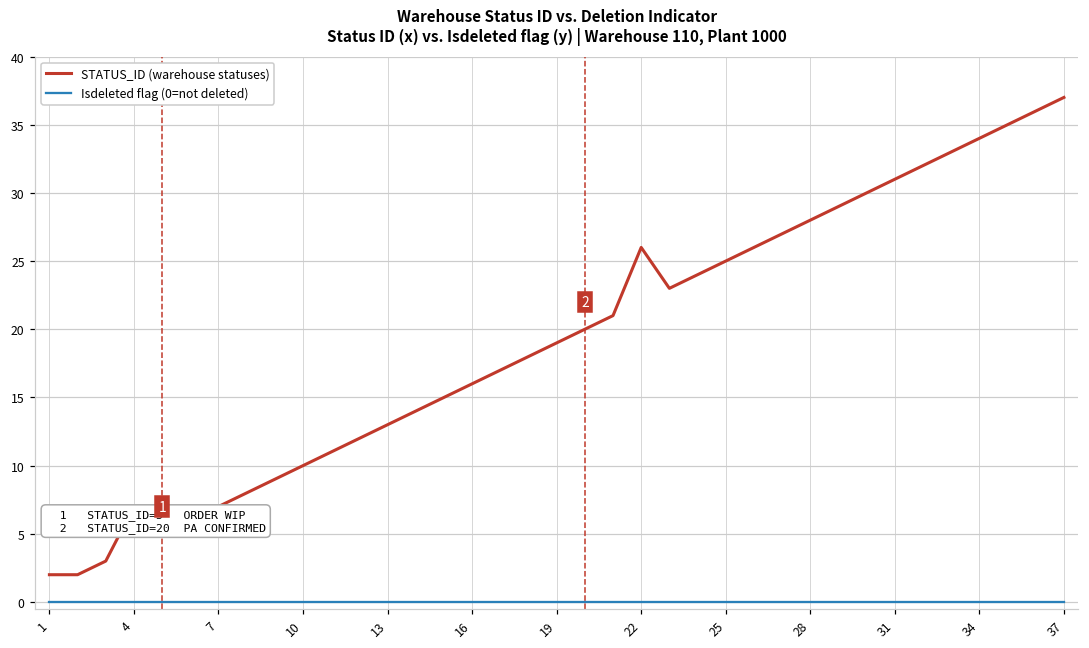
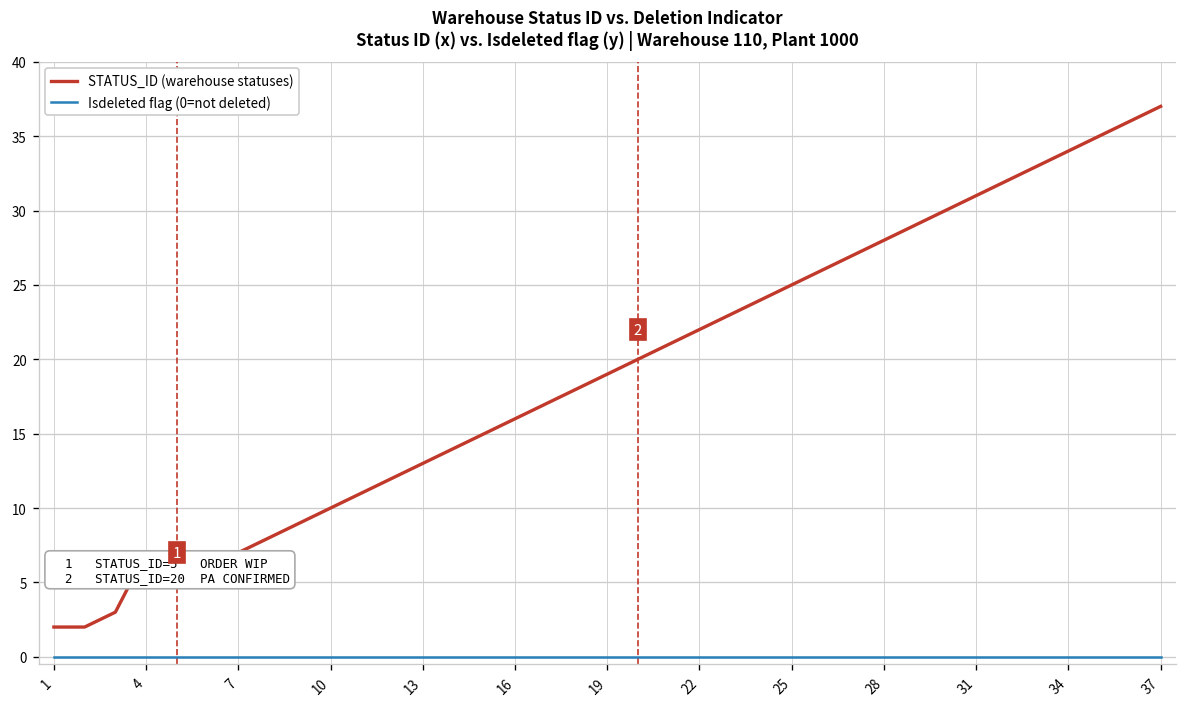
STATUS_ID (warehouse statuses), 22: 26 -> 22
